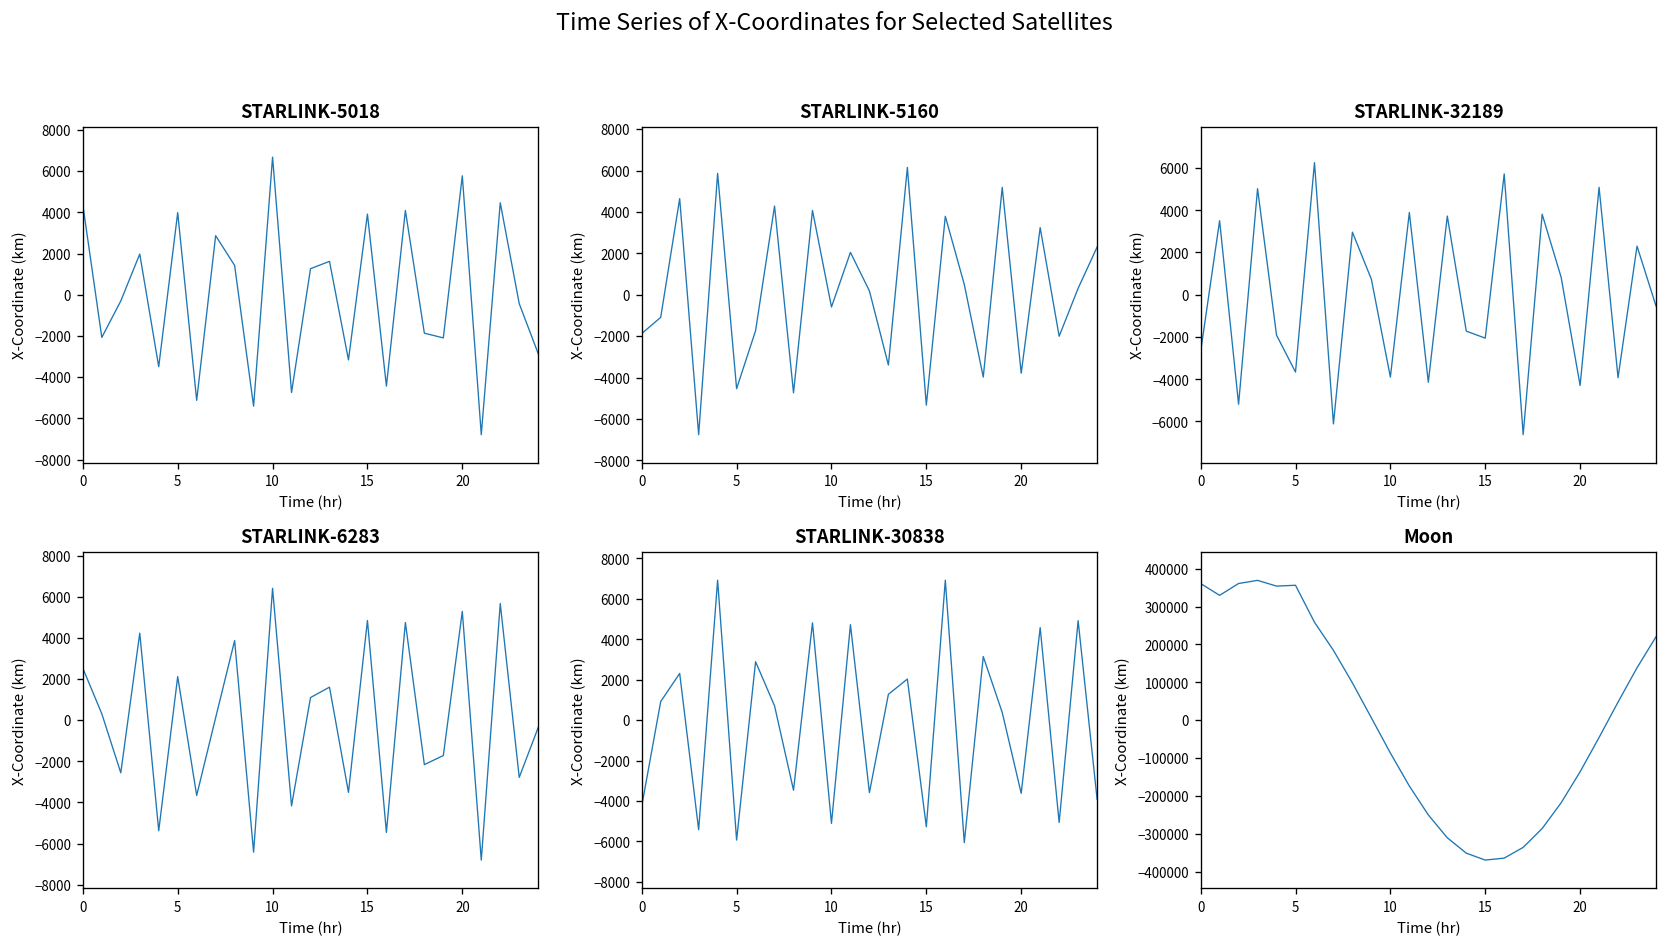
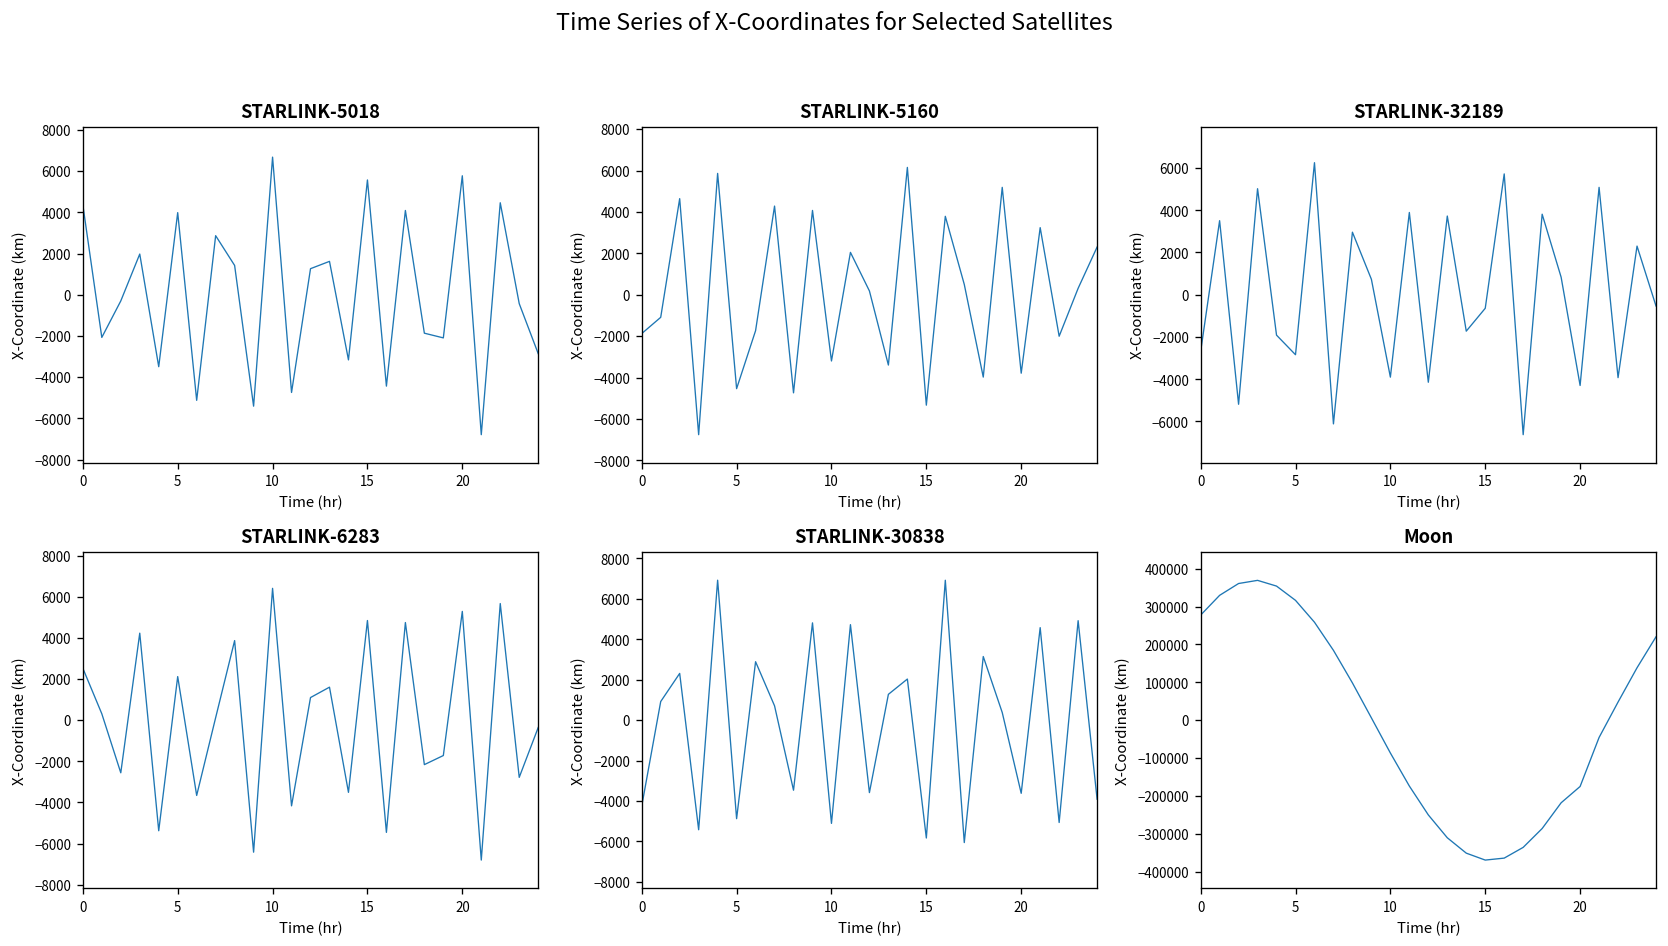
STARLINK-5018, 15: 3900 -> 5600
STARLINK-5160, 10: -600 -> -3200
STARLINK-32189, 5: -3700 -> -2800
STARLINK-32189, 15: -2100 -> -600
STARLINK-30838, 5: -5900 -> -4900
STARLINK-30838, 15: -5300 -> -5800
Moon, 0: 360000 -> 280000
Moon, 5: 360000 -> 320000
Moon, 20: -140000 -> -180000
